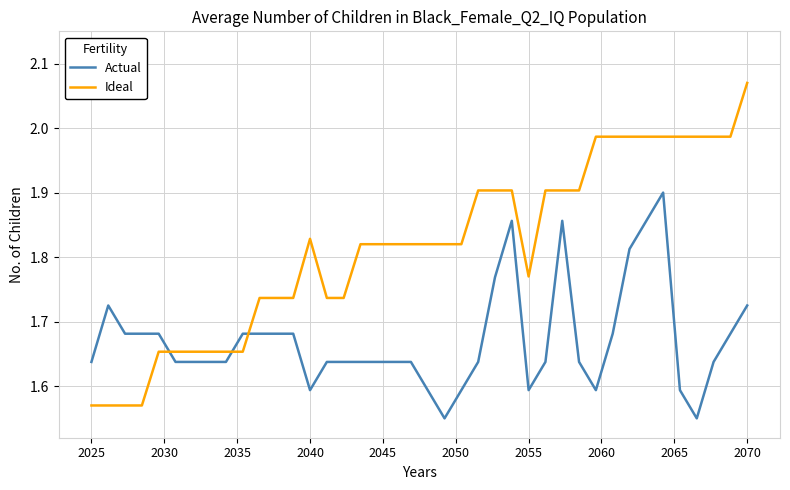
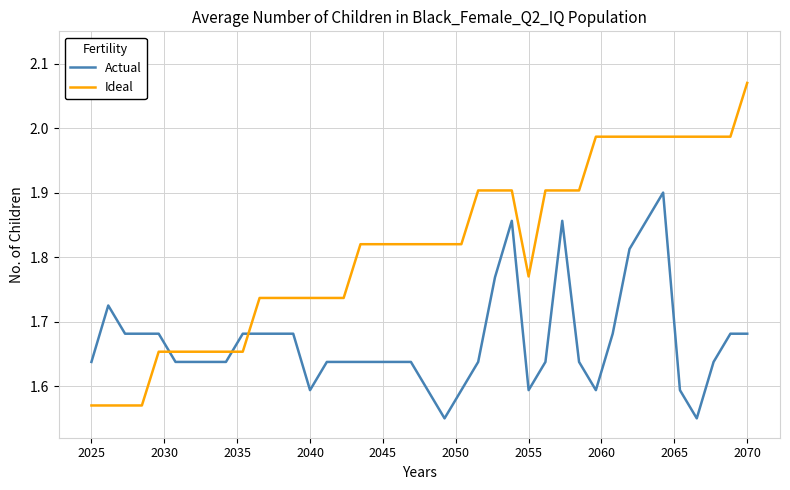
Ideal, 2040: 1.83 -> 1.74
Actual, 2070: 1.73 -> 1.68
